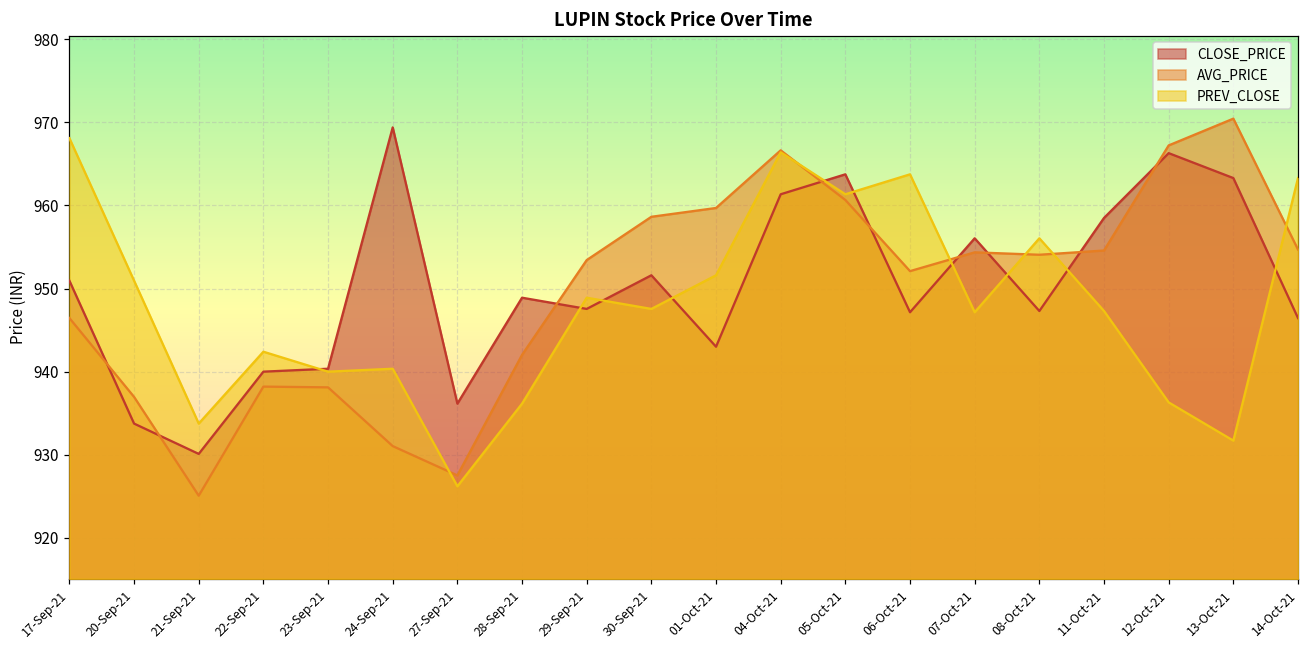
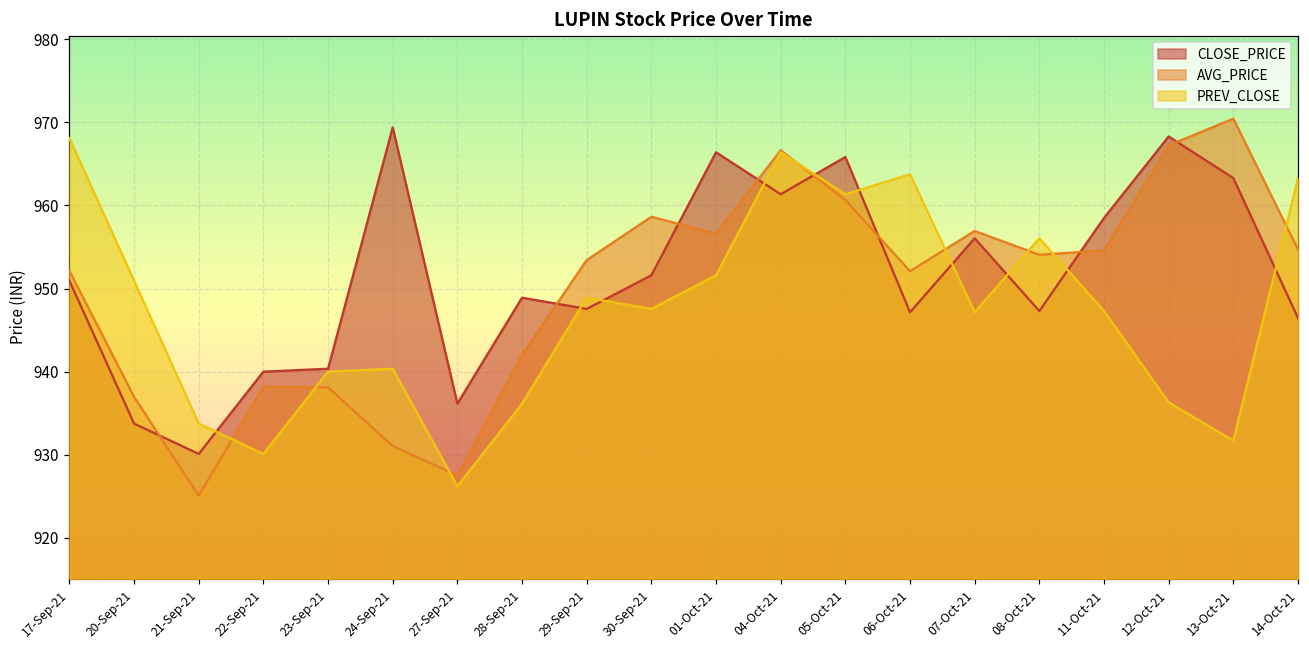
AVG_PRICE, 17-Sep-21: 946 -> 952
PREV_CLOSE, 22-Sep-21: 942 -> 930
CLOSE_PRICE, 01-Oct-21: 943 -> 966
AVG_PRICE, 01-Oct-21: 960 -> 957
CLOSE_PRICE, 05-Oct-21: 964 -> 966
AVG_PRICE, 07-Oct-21: 954 -> 957
CLOSE_PRICE, 12-Oct-21: 966 -> 968
